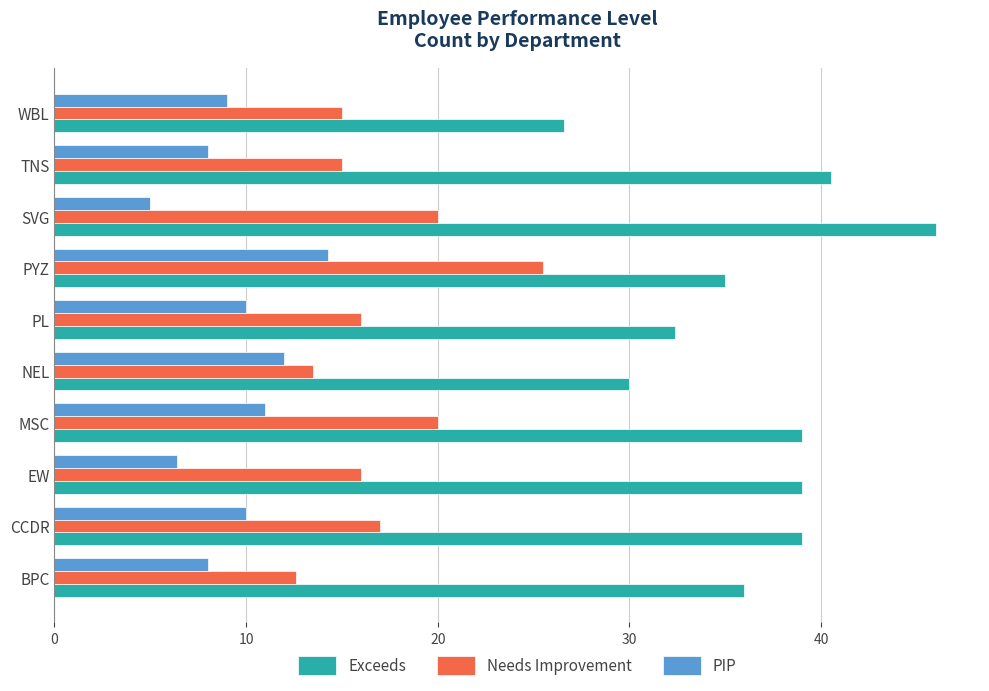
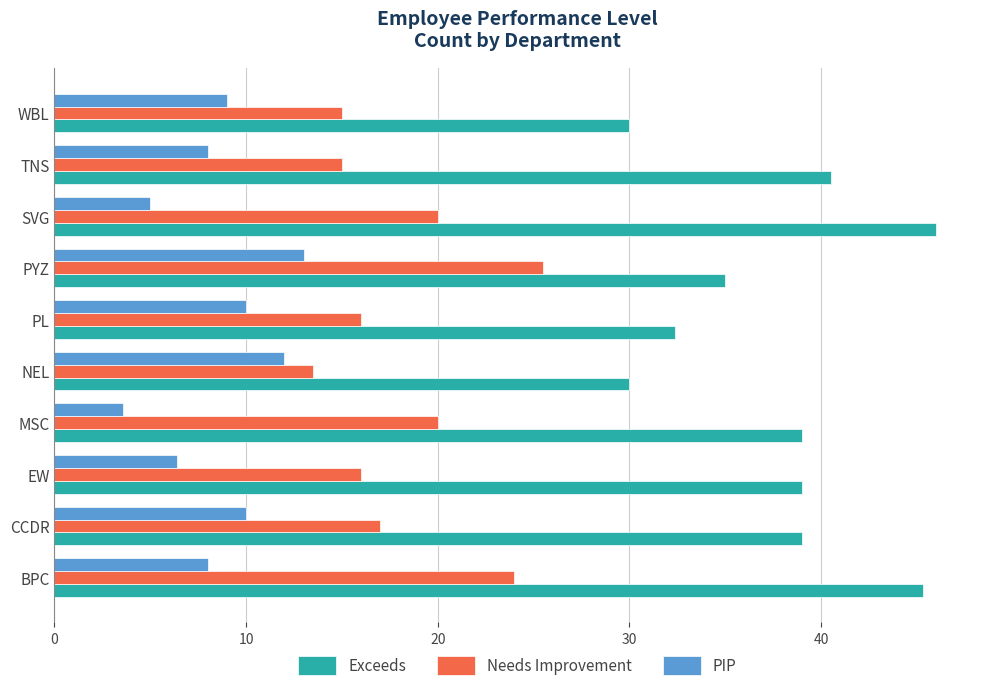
Exceeds, WBL: 26.6 -> 30.0
PIP, PYZ: 14.3 -> 13.0
PIP, MSC: 11.0 -> 3.6
Needs Improvement, BPC: 12.6 -> 24.0
Exceeds, BPC: 36.0 -> 45.3
